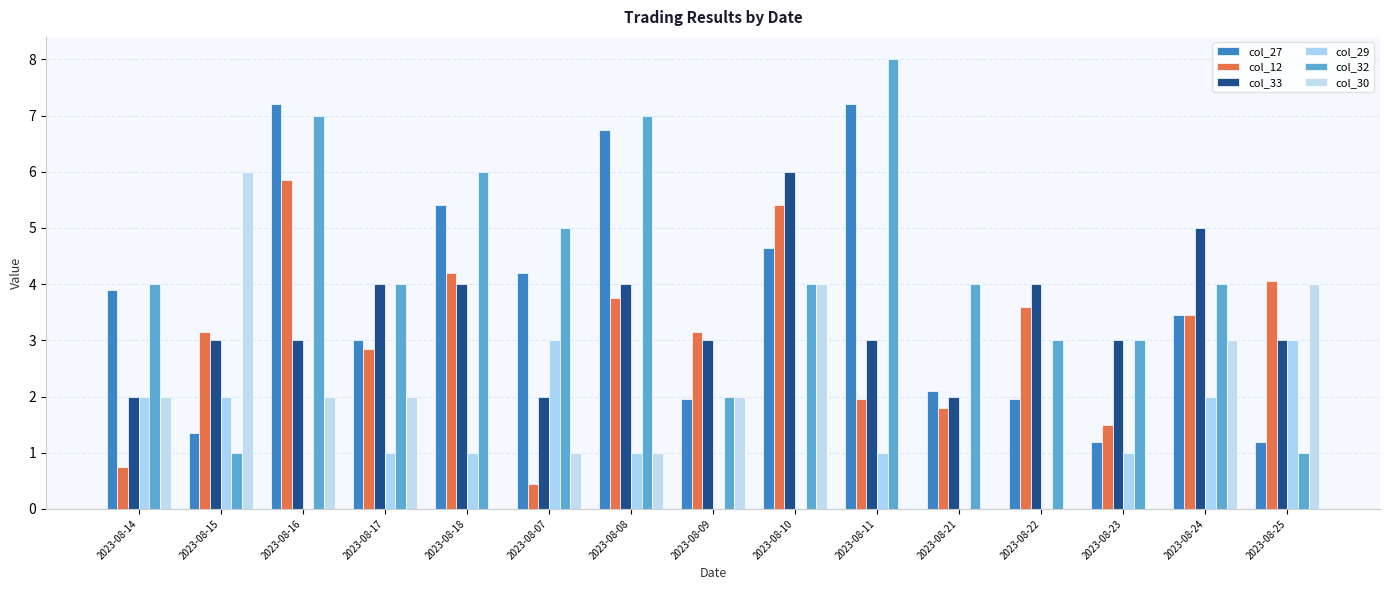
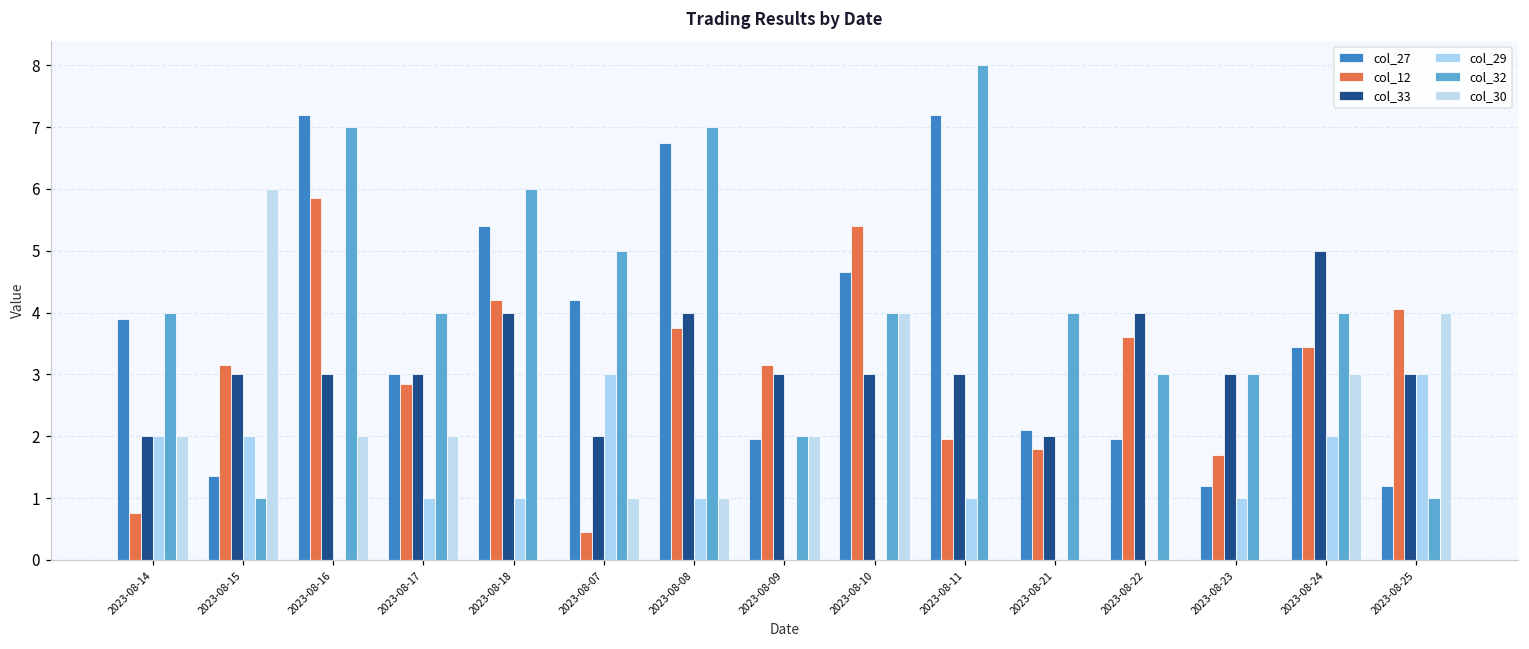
col_33, 2023-08-17: 4 -> 3
col_33, 2023-08-10: 6 -> 3
col_12, 2023-08-23: 1.5 -> 1.7
